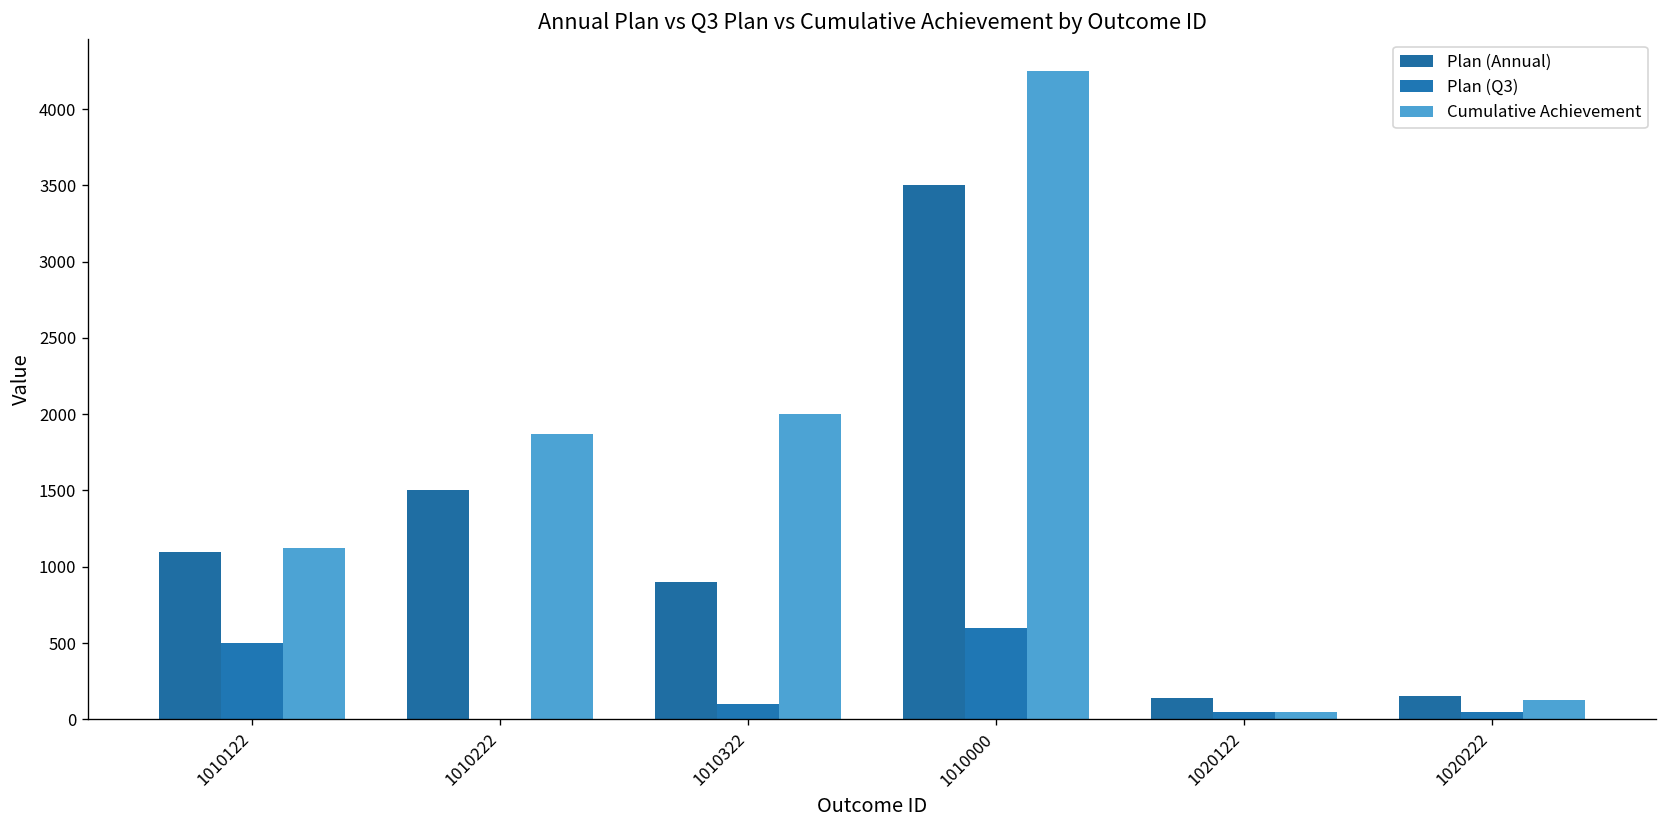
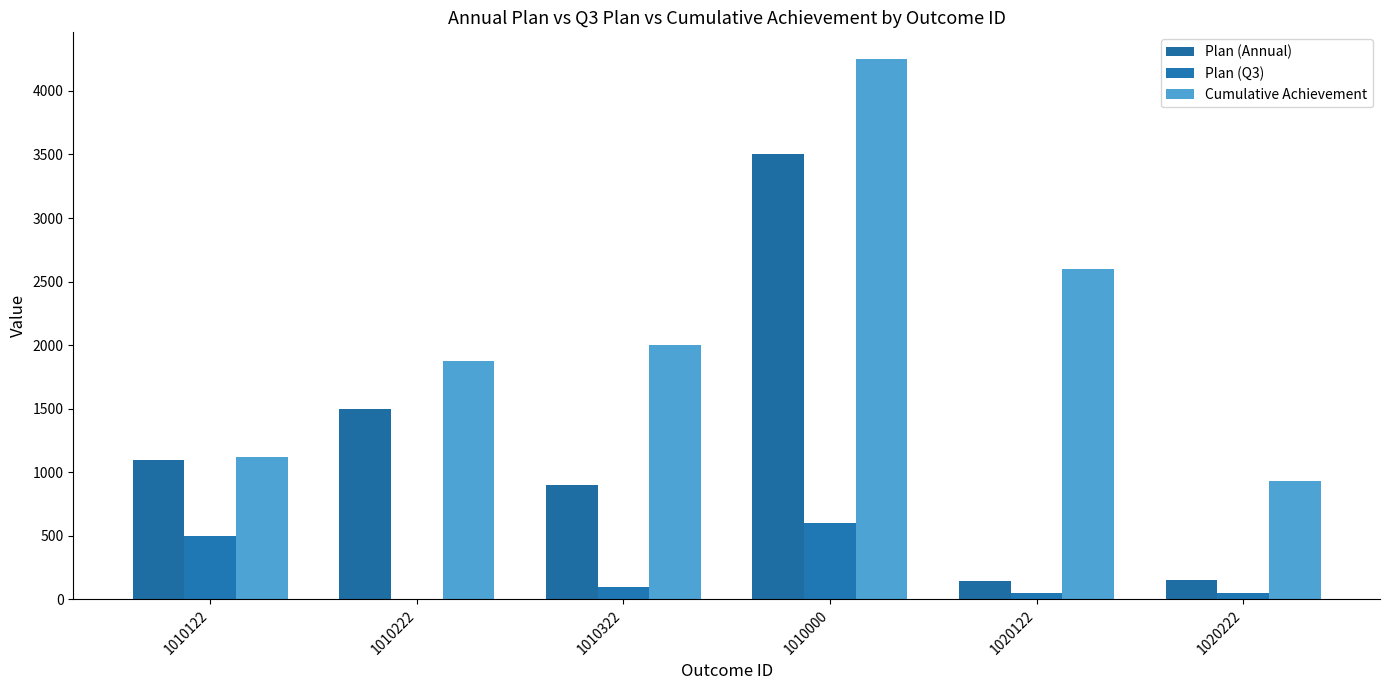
Cumulative Achievement, 1020122: 50 -> 2600
Cumulative Achievement, 1020222: 120 -> 930
